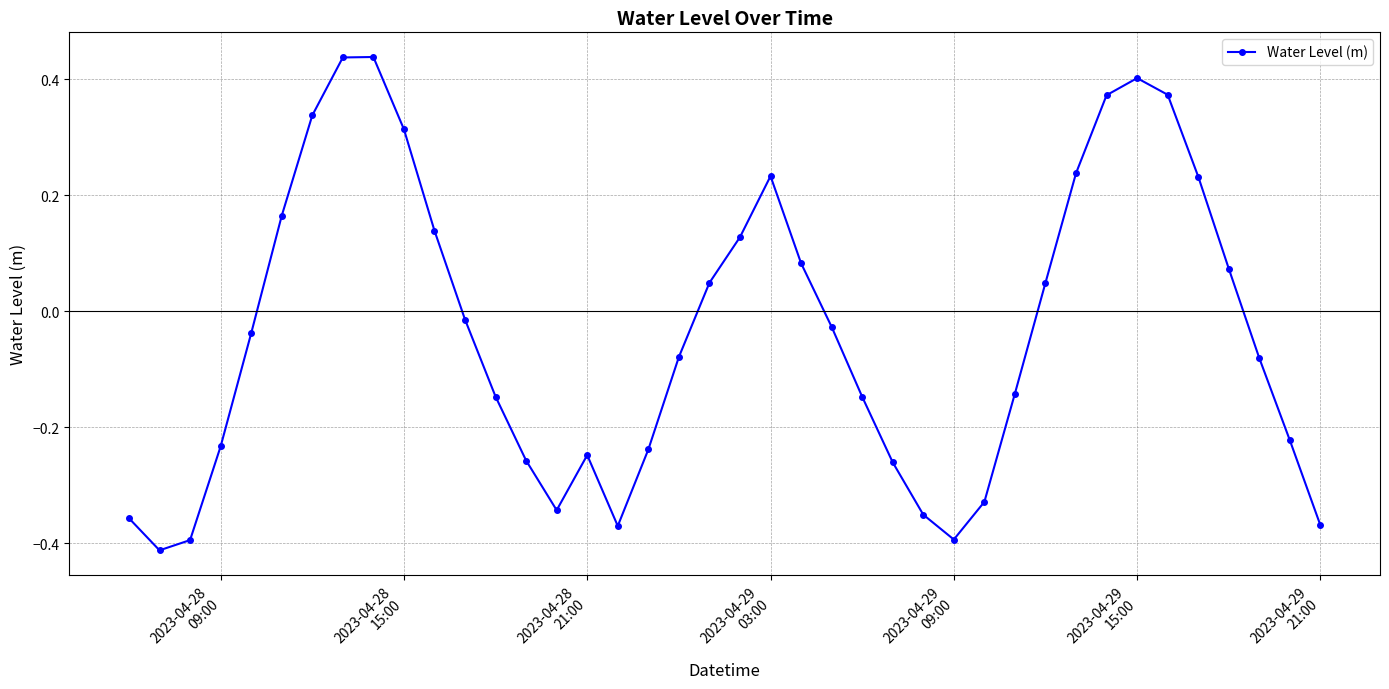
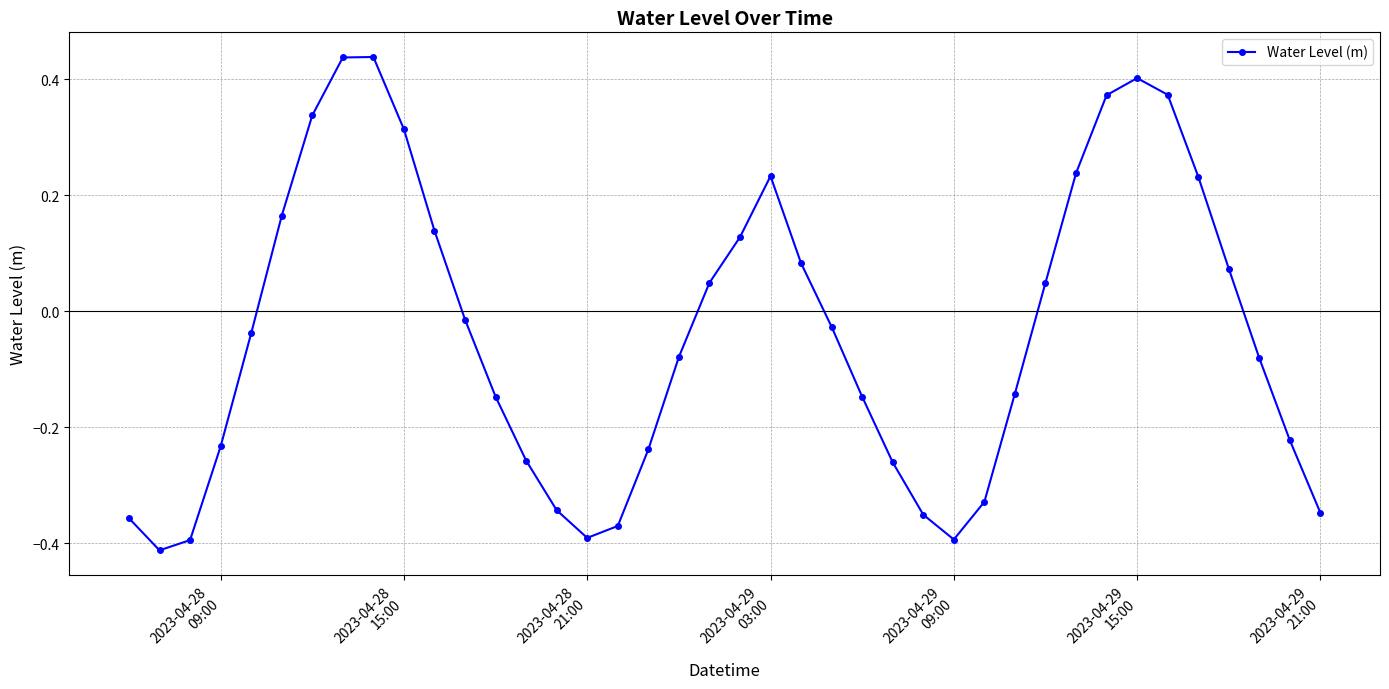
2023-04-28 21:00: -0.25 -> -0.39
2023-04-29 21:00: -0.37 -> -0.35
